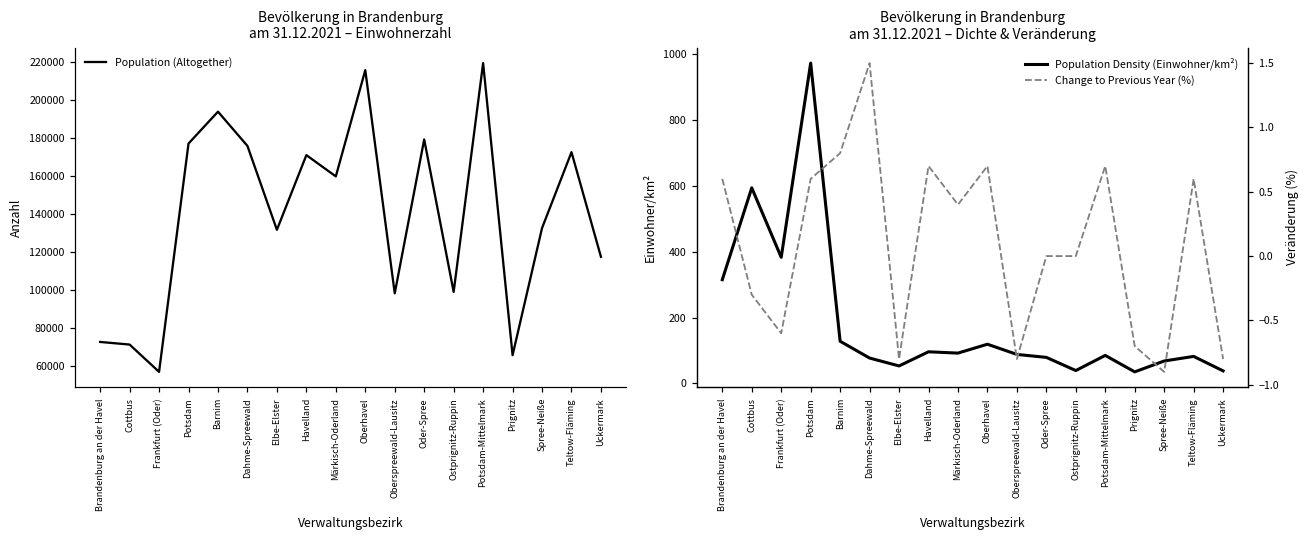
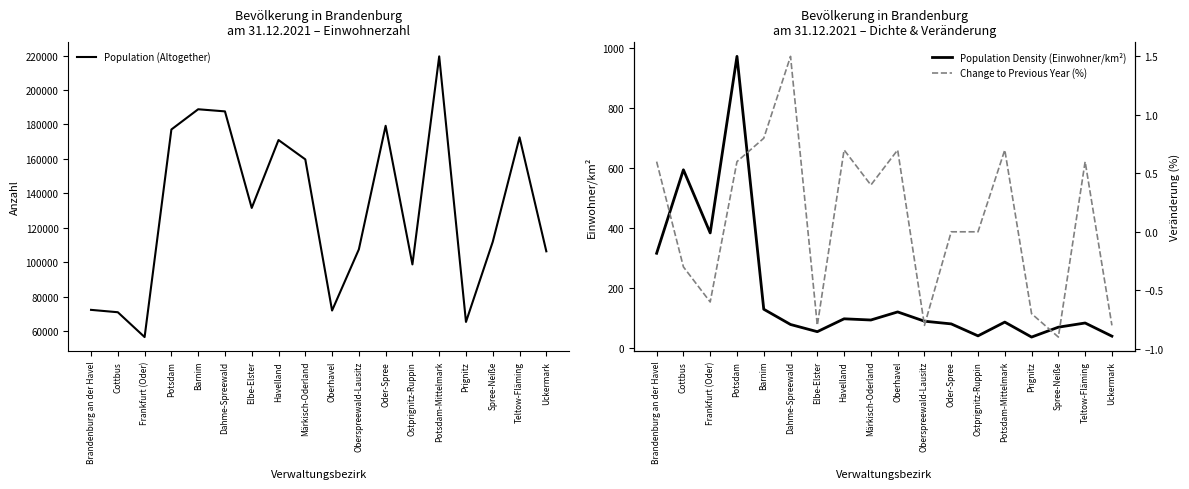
Bevölkerung in Brandenburg am 31.12.2021 – Einwohnerzahl, Barnim: 194000 -> 189000
Bevölkerung in Brandenburg am 31.12.2021 – Einwohnerzahl, Dahme-Spreewald: 176000 -> 188000
Bevölkerung in Brandenburg am 31.12.2021 – Einwohnerzahl, Oberhavel: 216000 -> 72000
Bevölkerung in Brandenburg am 31.12.2021 – Einwohnerzahl, Oberspreewald-Lausitz: 98000 -> 108000
Bevölkerung in Brandenburg am 31.12.2021 – Einwohnerzahl, Spree-Neiße: 133000 -> 112000
Bevölkerung in Brandenburg am 31.12.2021 – Einwohnerzahl, Uckermark: 117000 -> 106000
